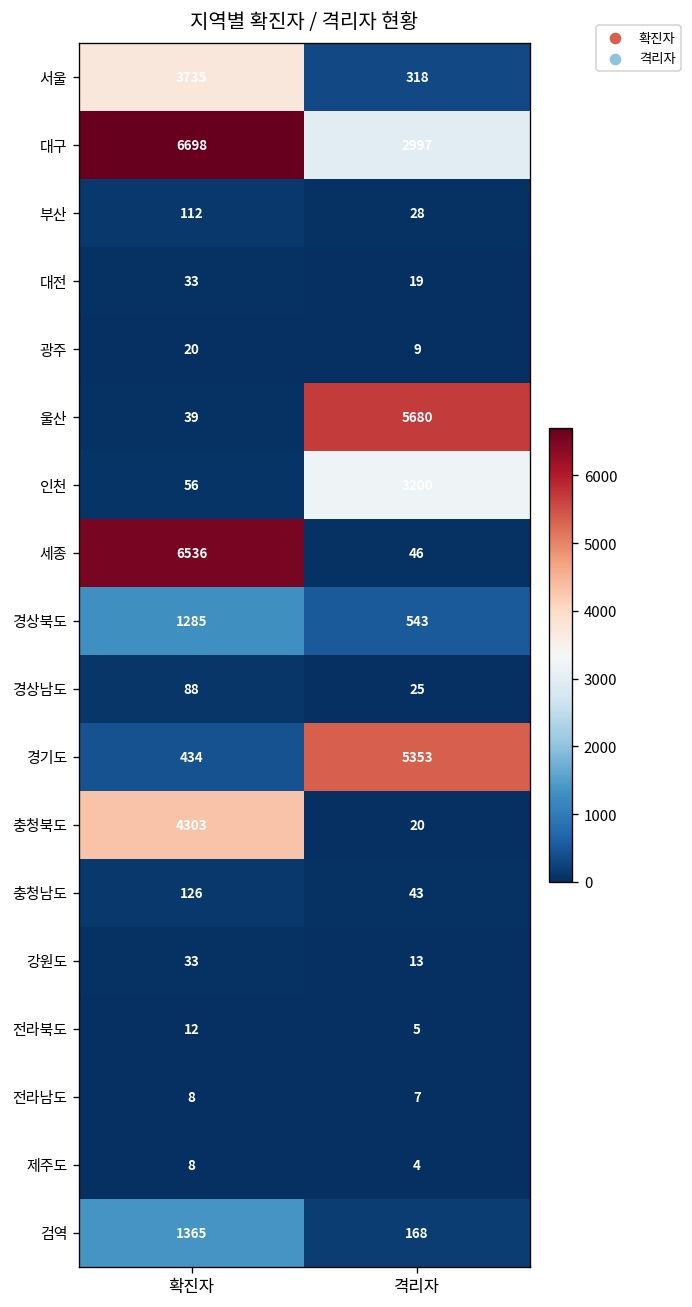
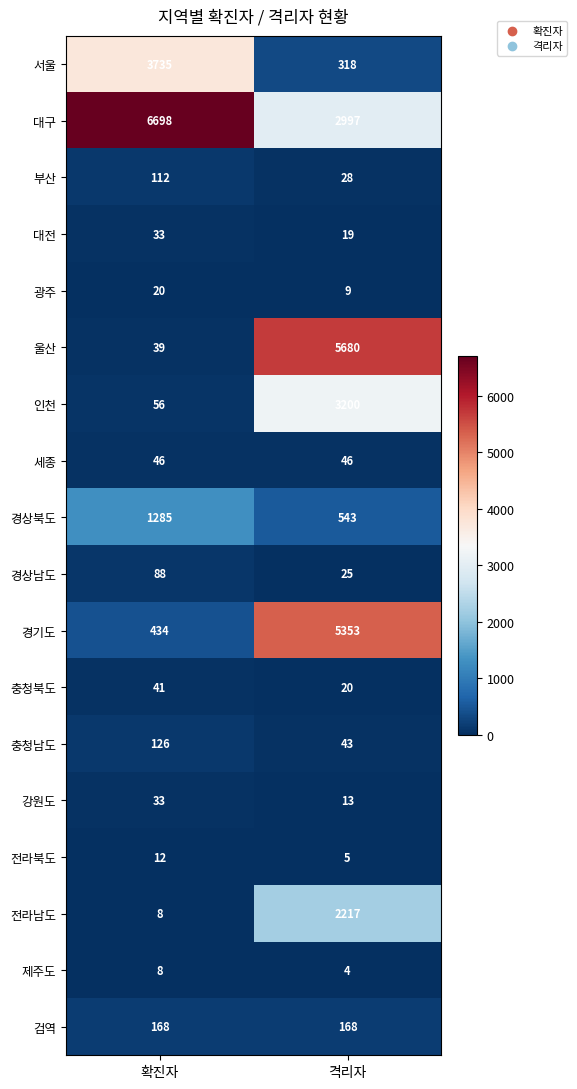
세종, 확진자: 6536 -> 46
충청북도, 확진자: 4303 -> 41
전라남도, 격리자: 7 -> 2217
검역, 확진자: 1365 -> 168
